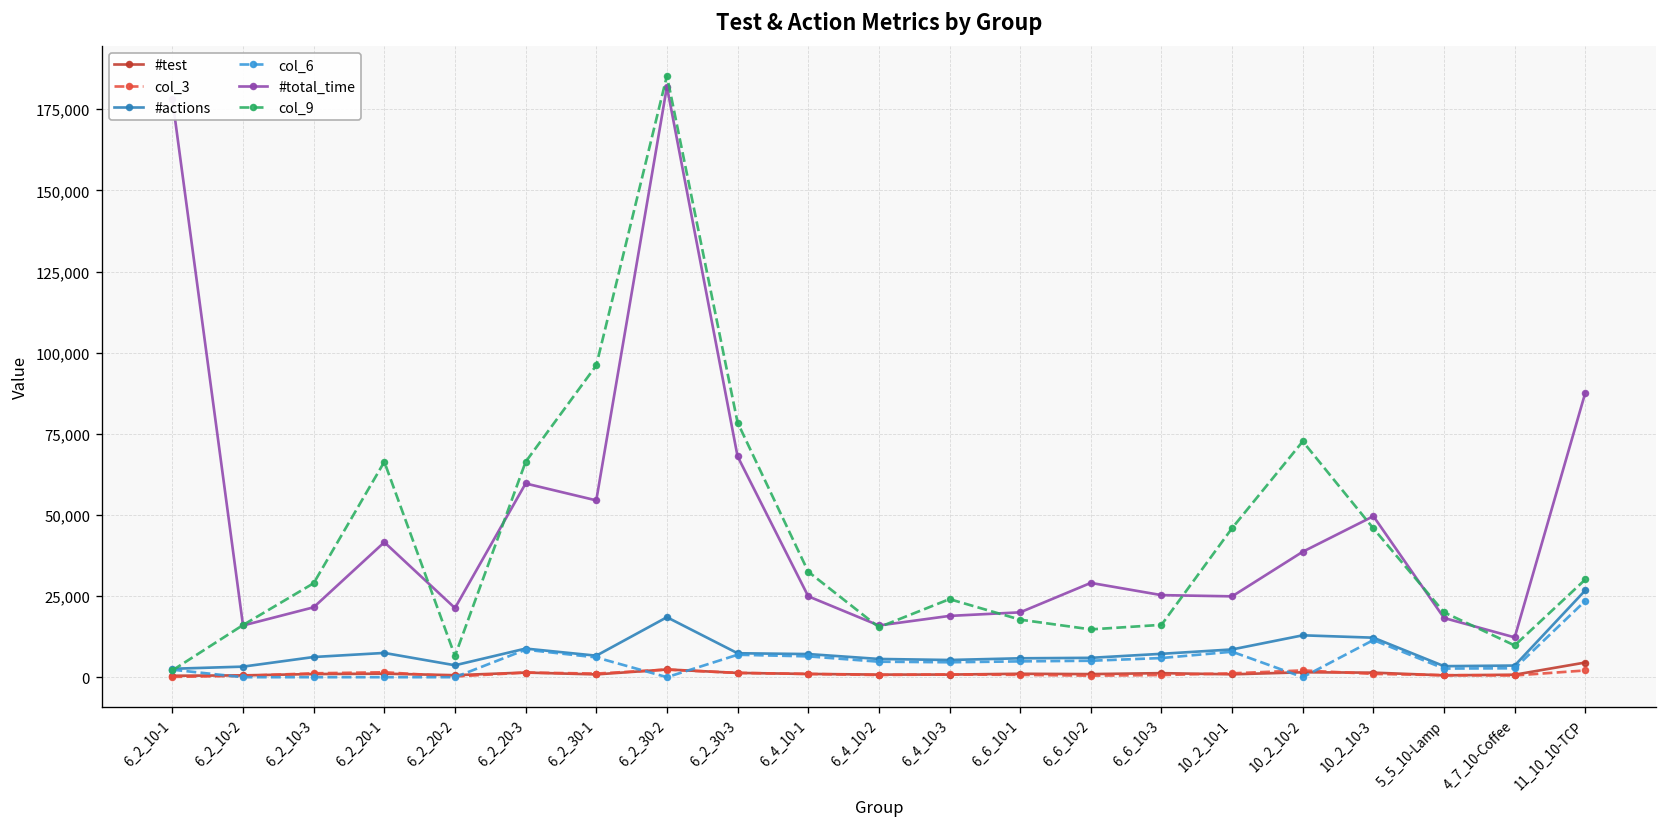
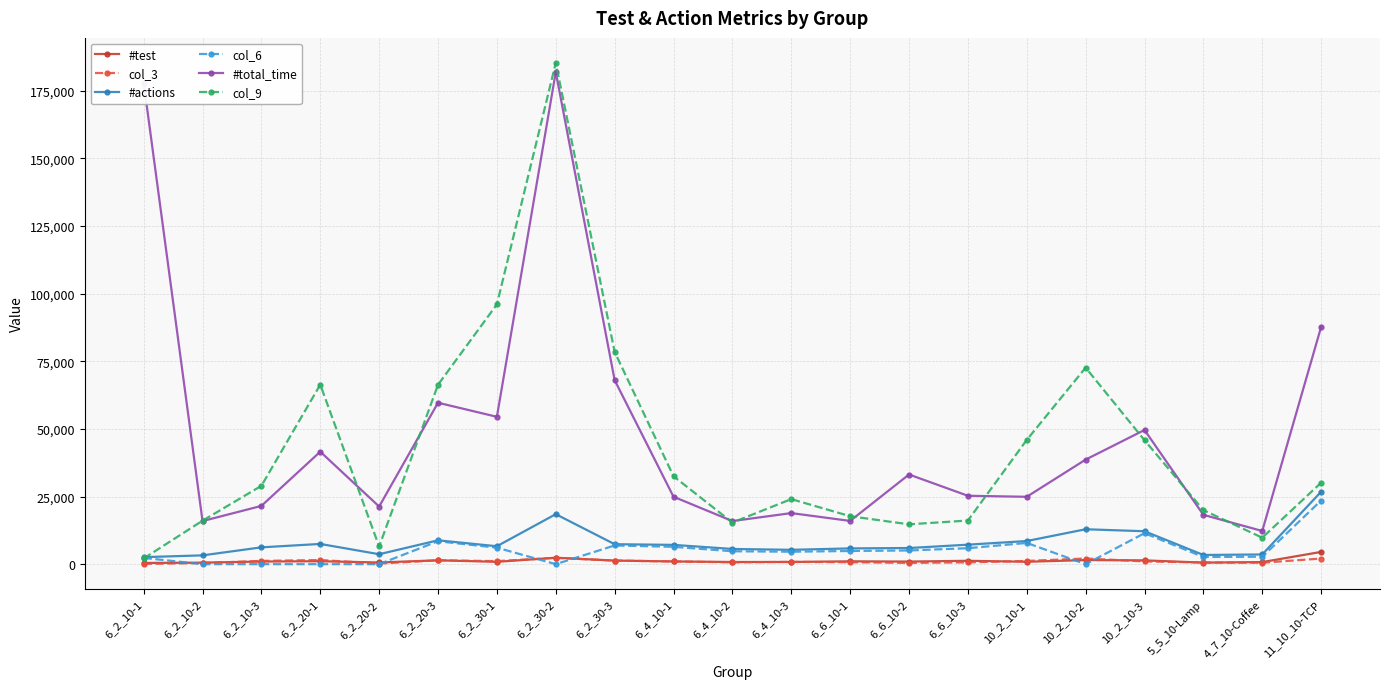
#total_time, 6_6_10-1: 20,000 -> 16,000
#total_time, 6_6_10-2: 29,000 -> 33,000
